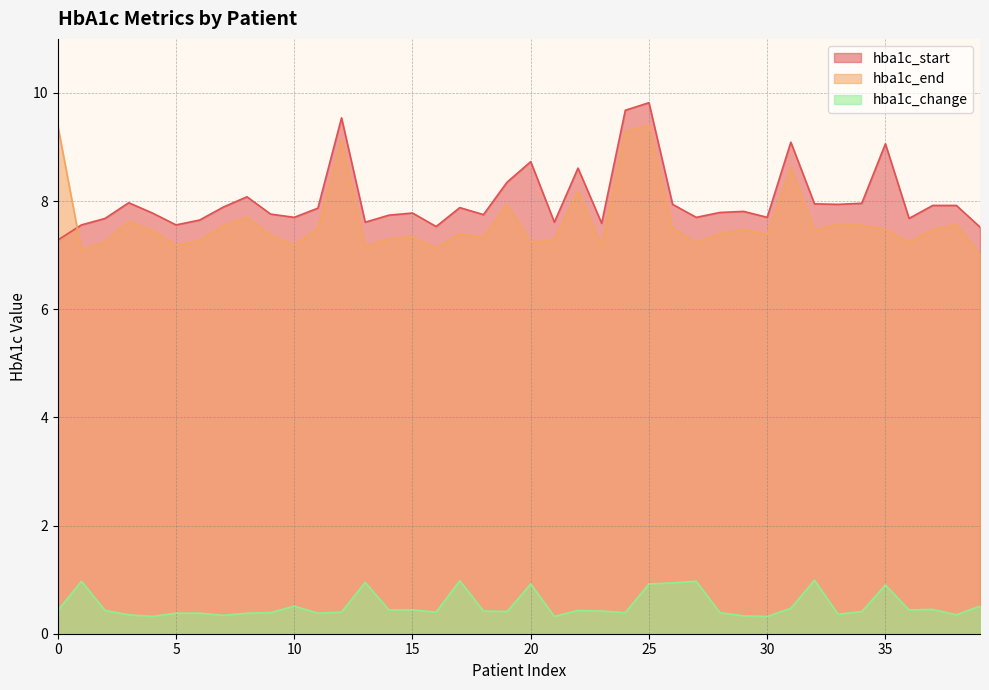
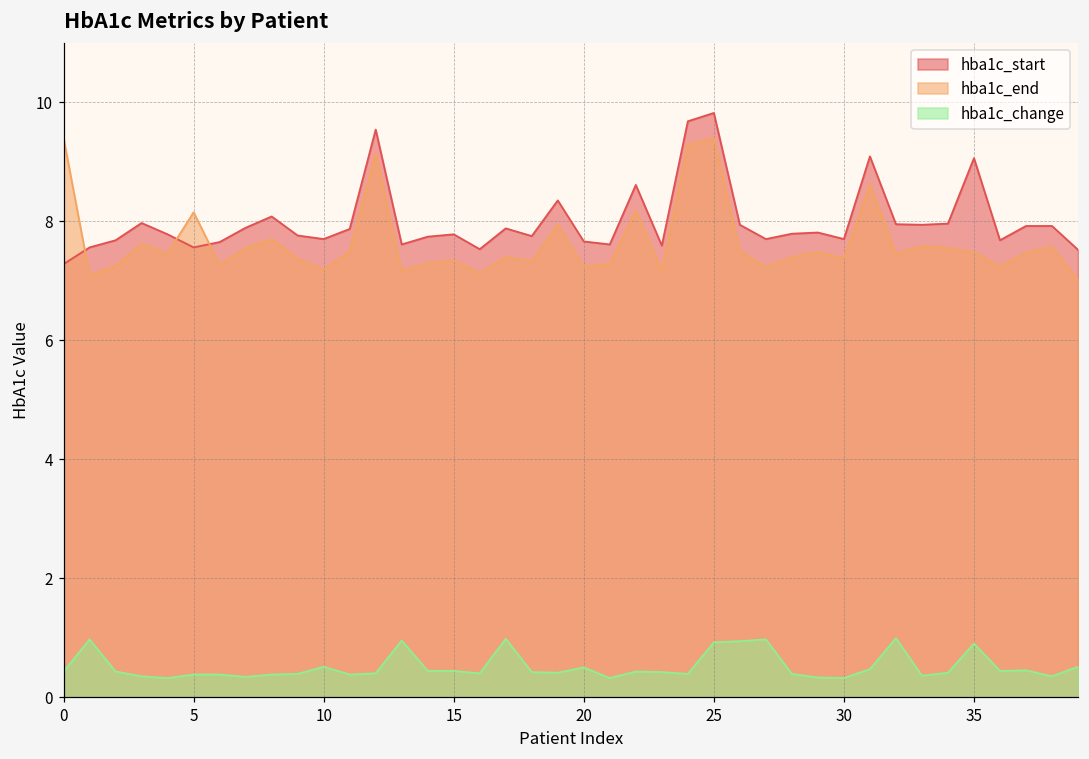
hba1c_end, 5: 7.2 -> 8.2
hba1c_start, 20: 8.7 -> 7.7
hba1c_change, 20: 0.9 -> 0.5
